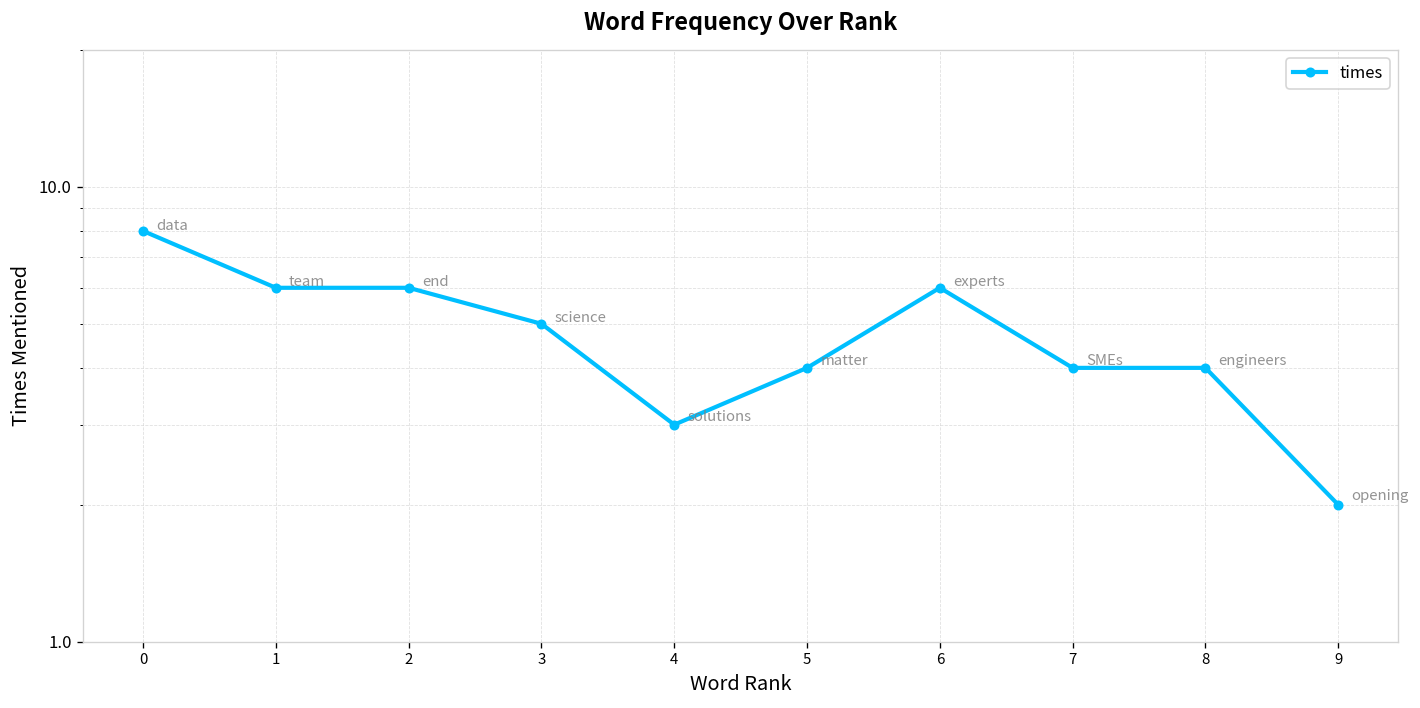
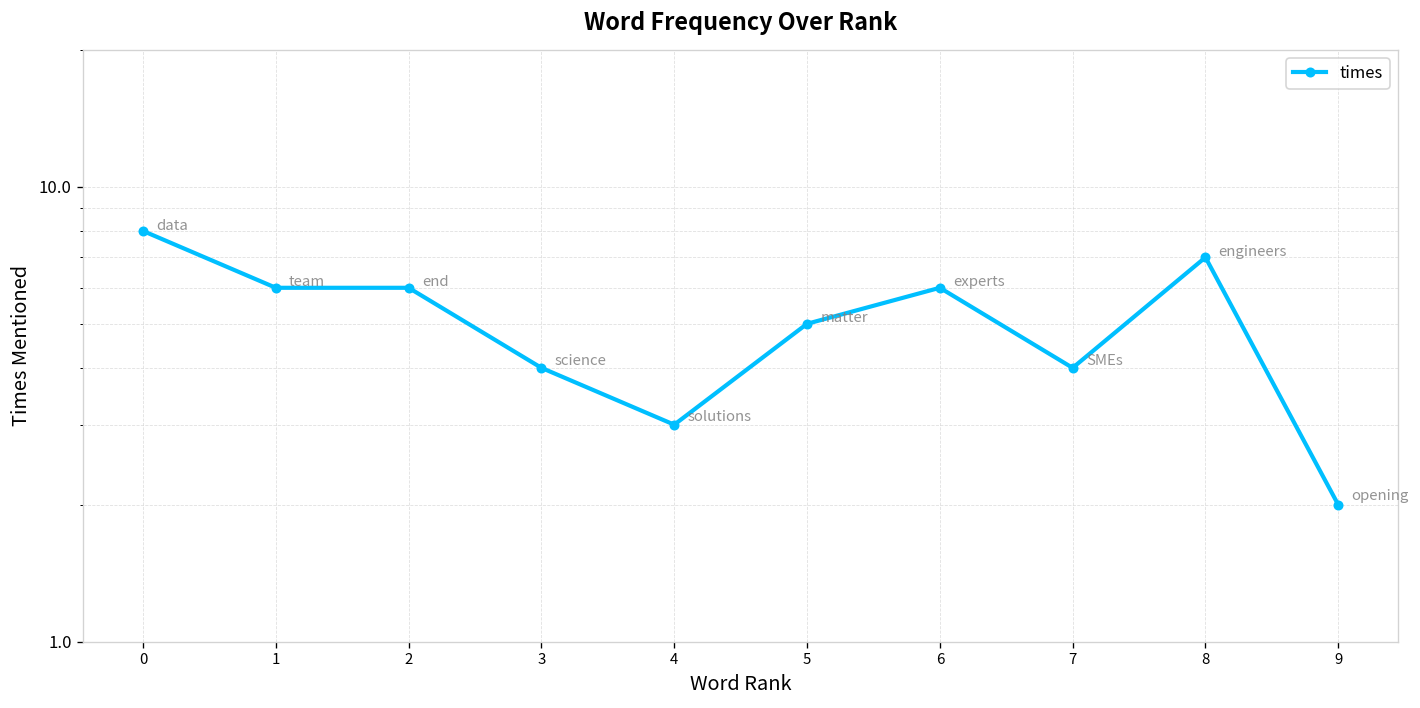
3: 5 -> 4
5: 4 -> 5
8: 4 -> 7
